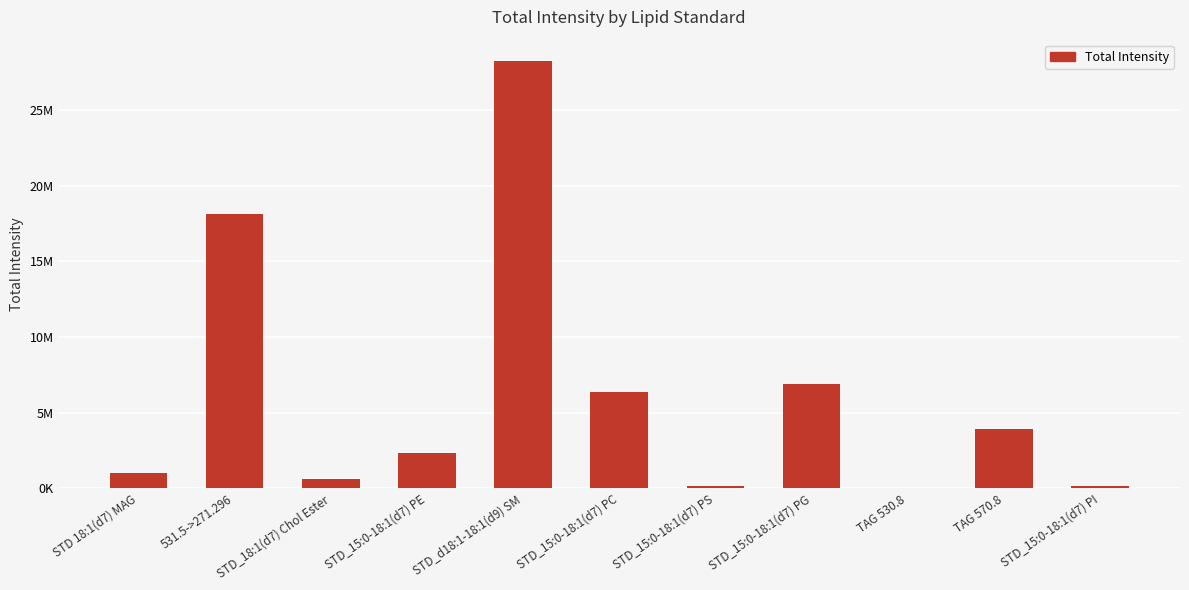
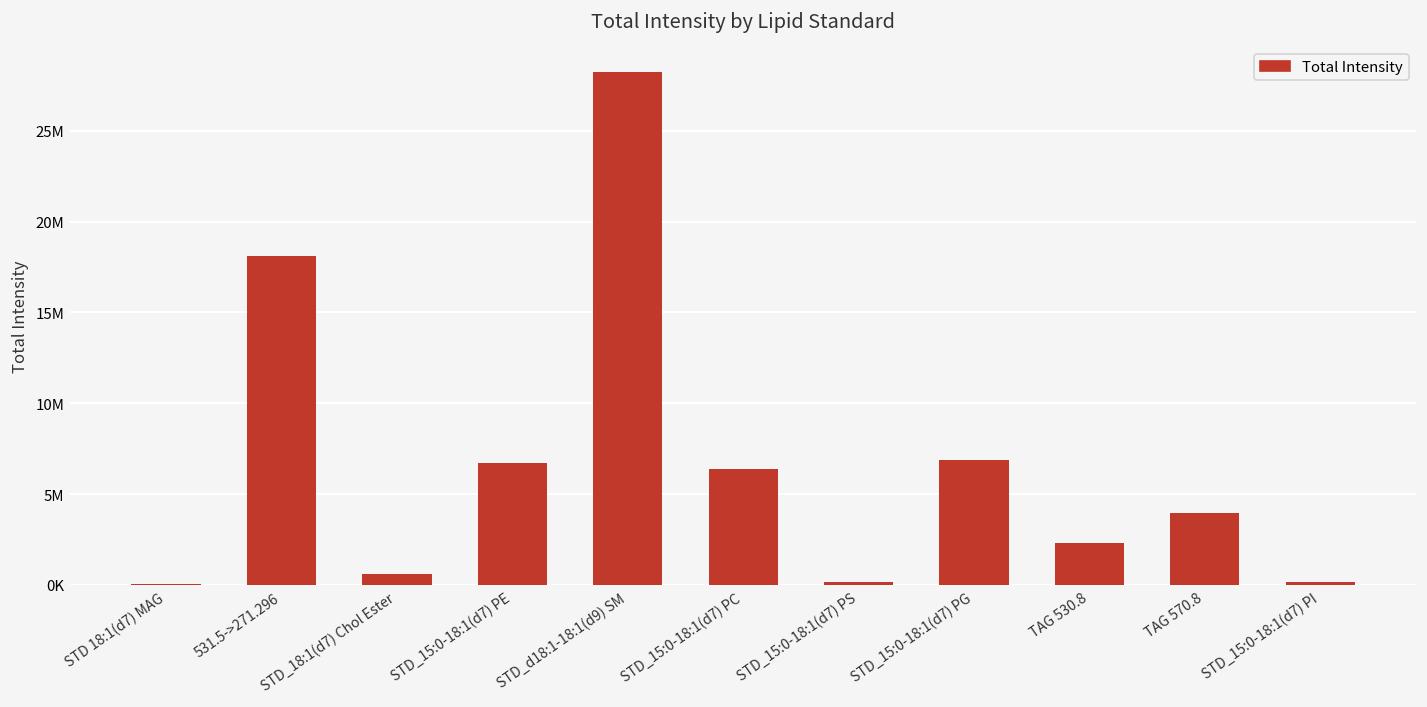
STD 18:1(d7) MAG: 1000000 -> 100000
STD_15:0-18:1(d7) PE: 2300000 -> 6700000
TAG 530.8: 0 -> 2300000
